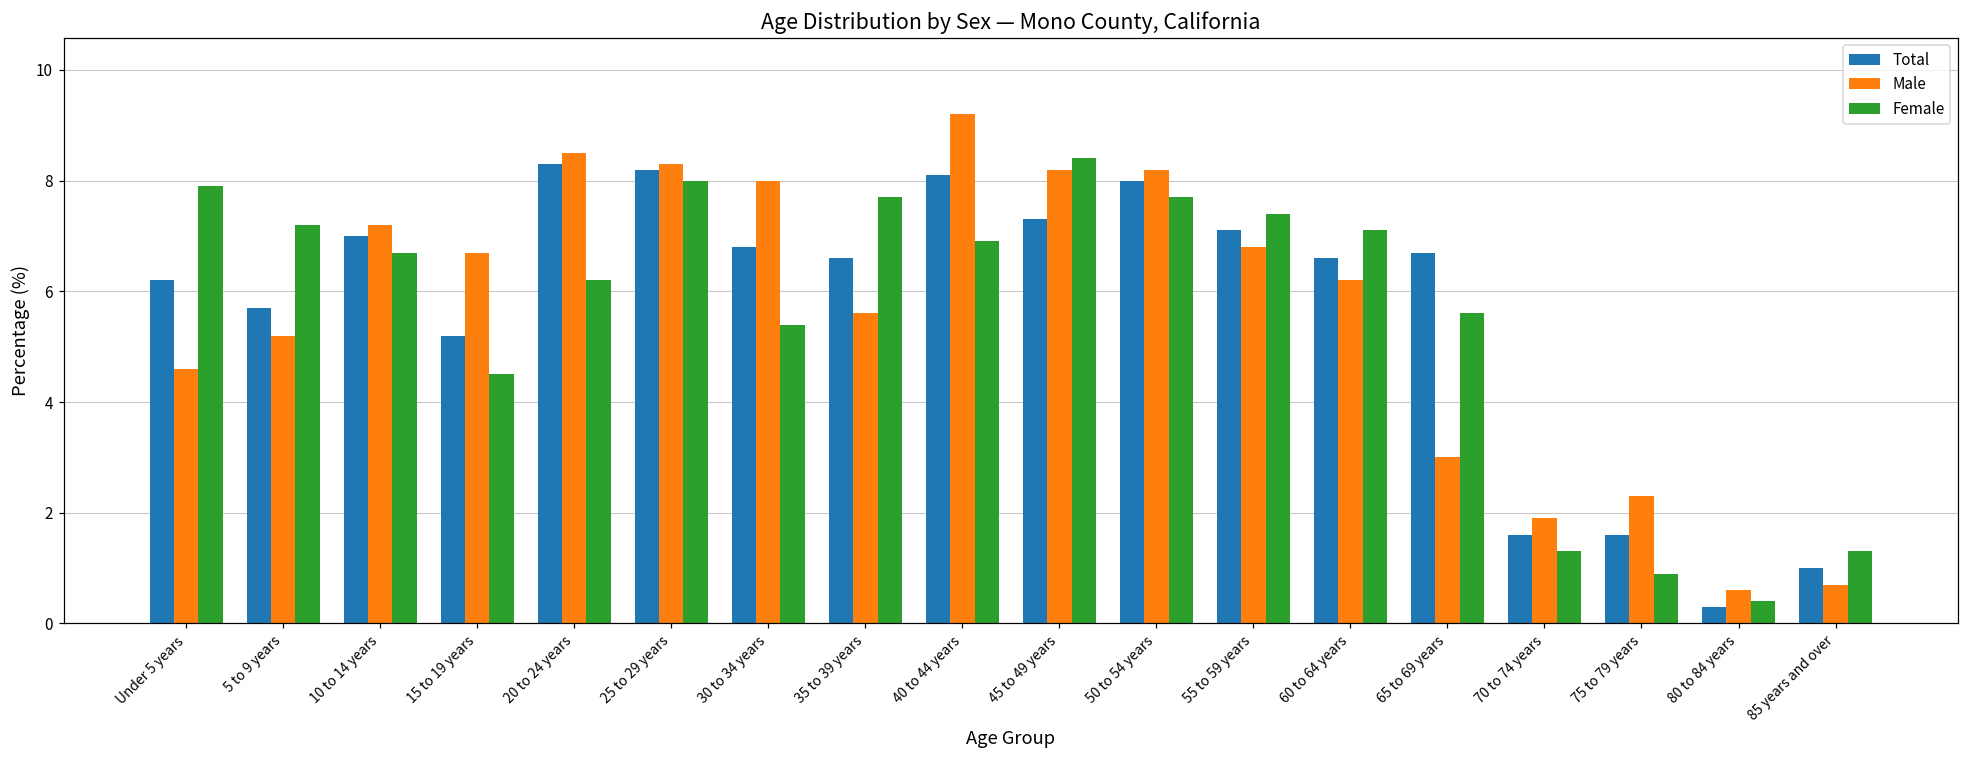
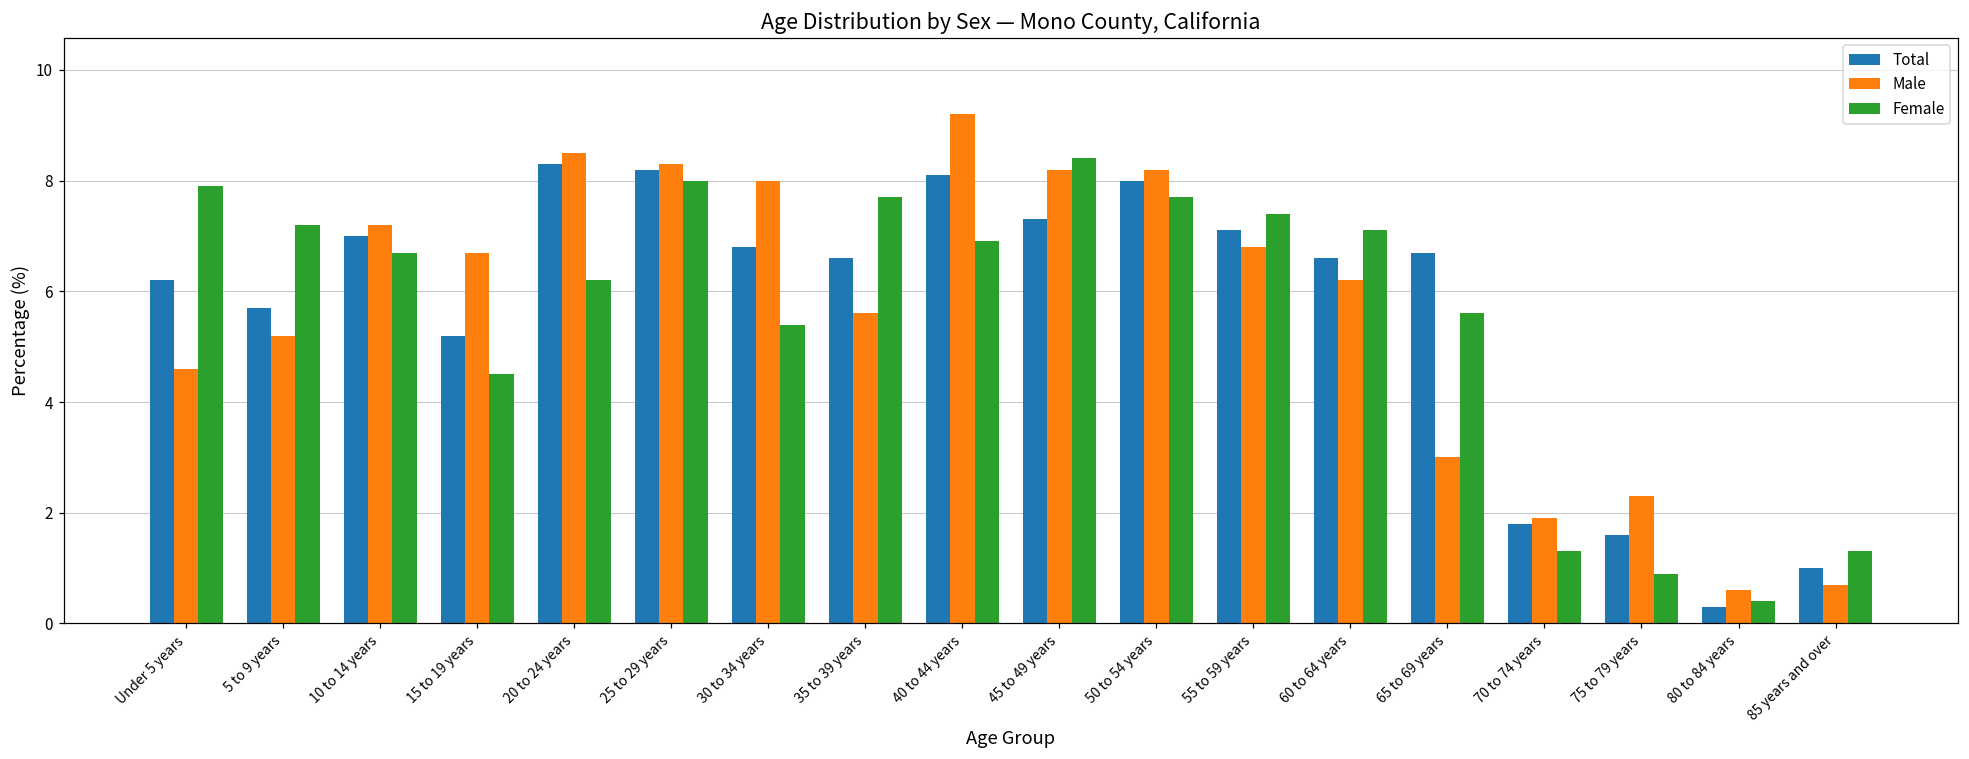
Total, 70 to 74 years: 1.6 -> 1.8
